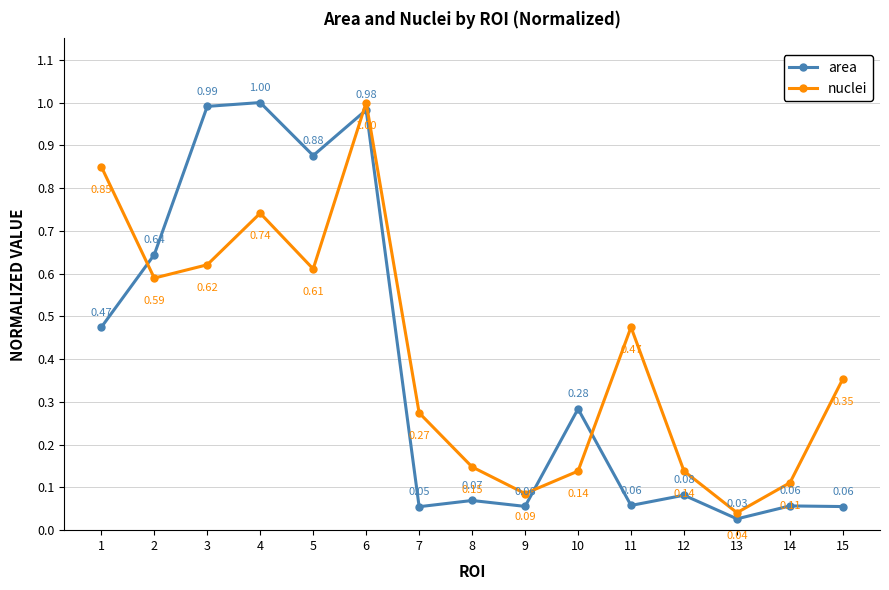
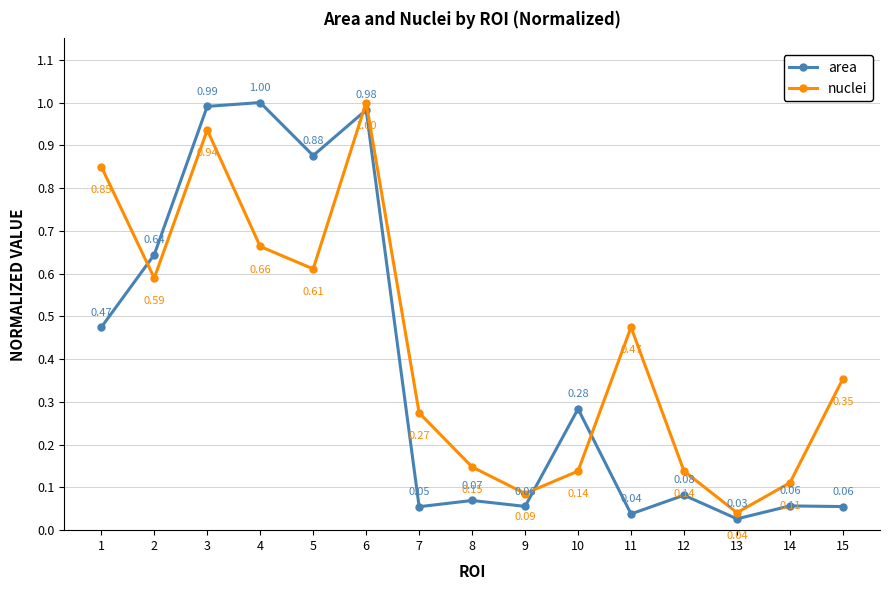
nuclei, 3: 0.62 -> 0.94
nuclei, 4: 0.74 -> 0.66
area, 11: 0.06 -> 0.04
